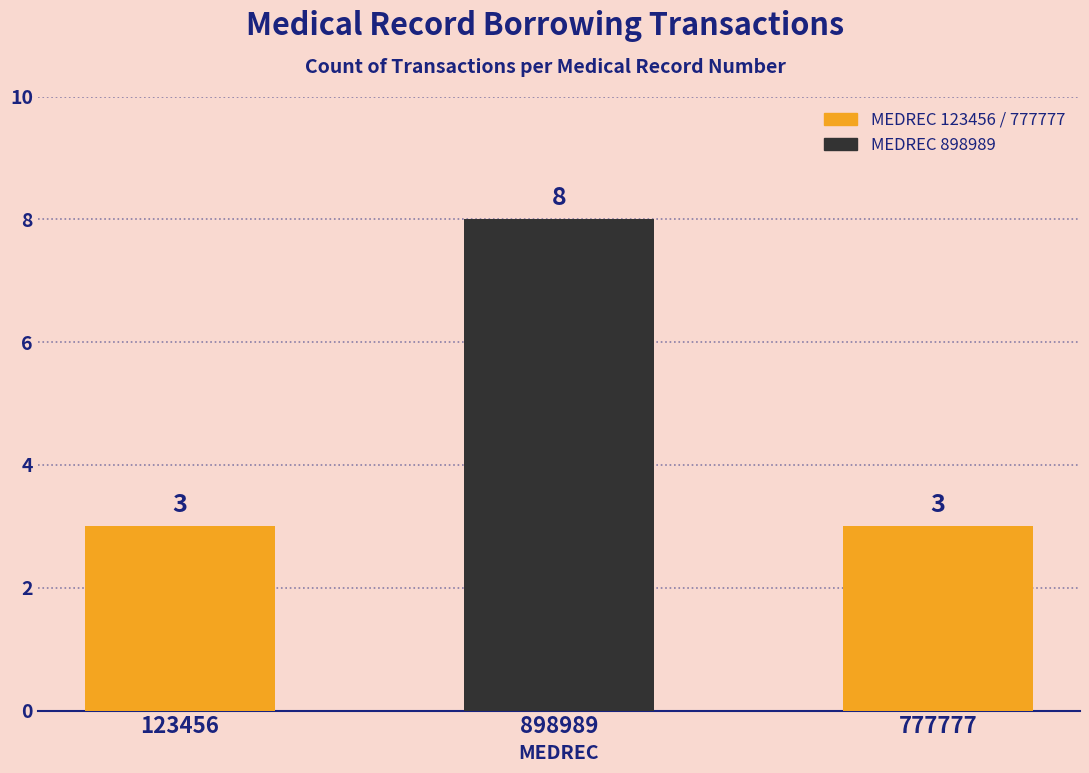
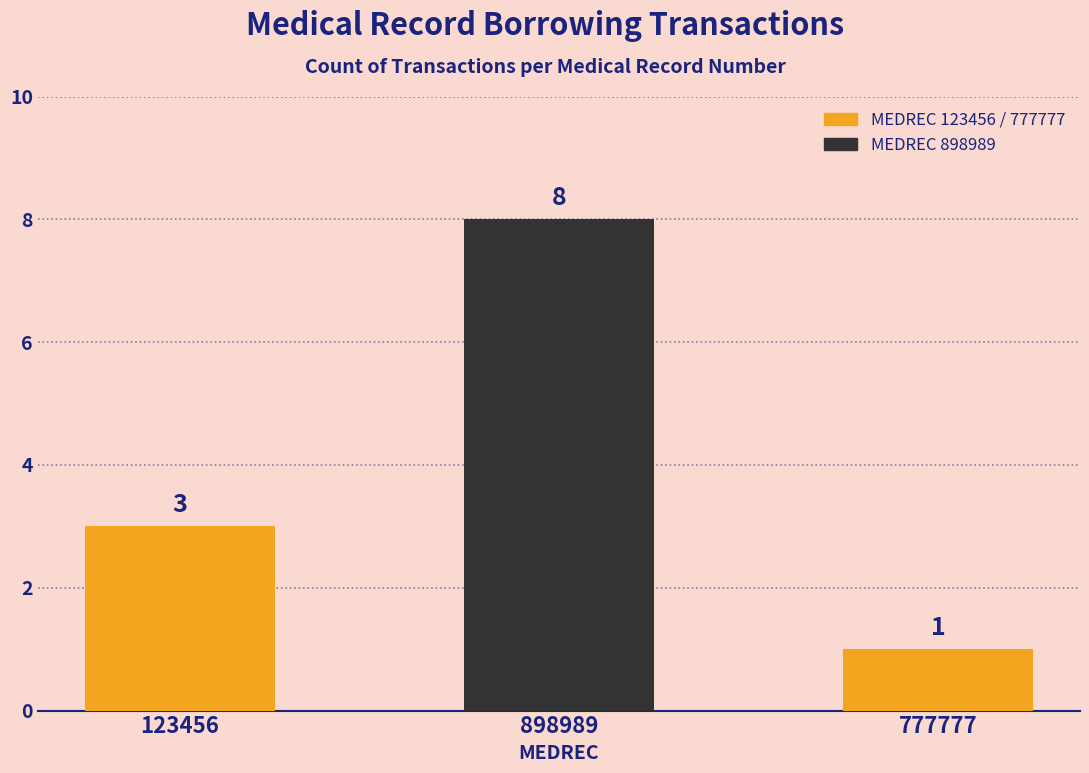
777777: 3 -> 1
